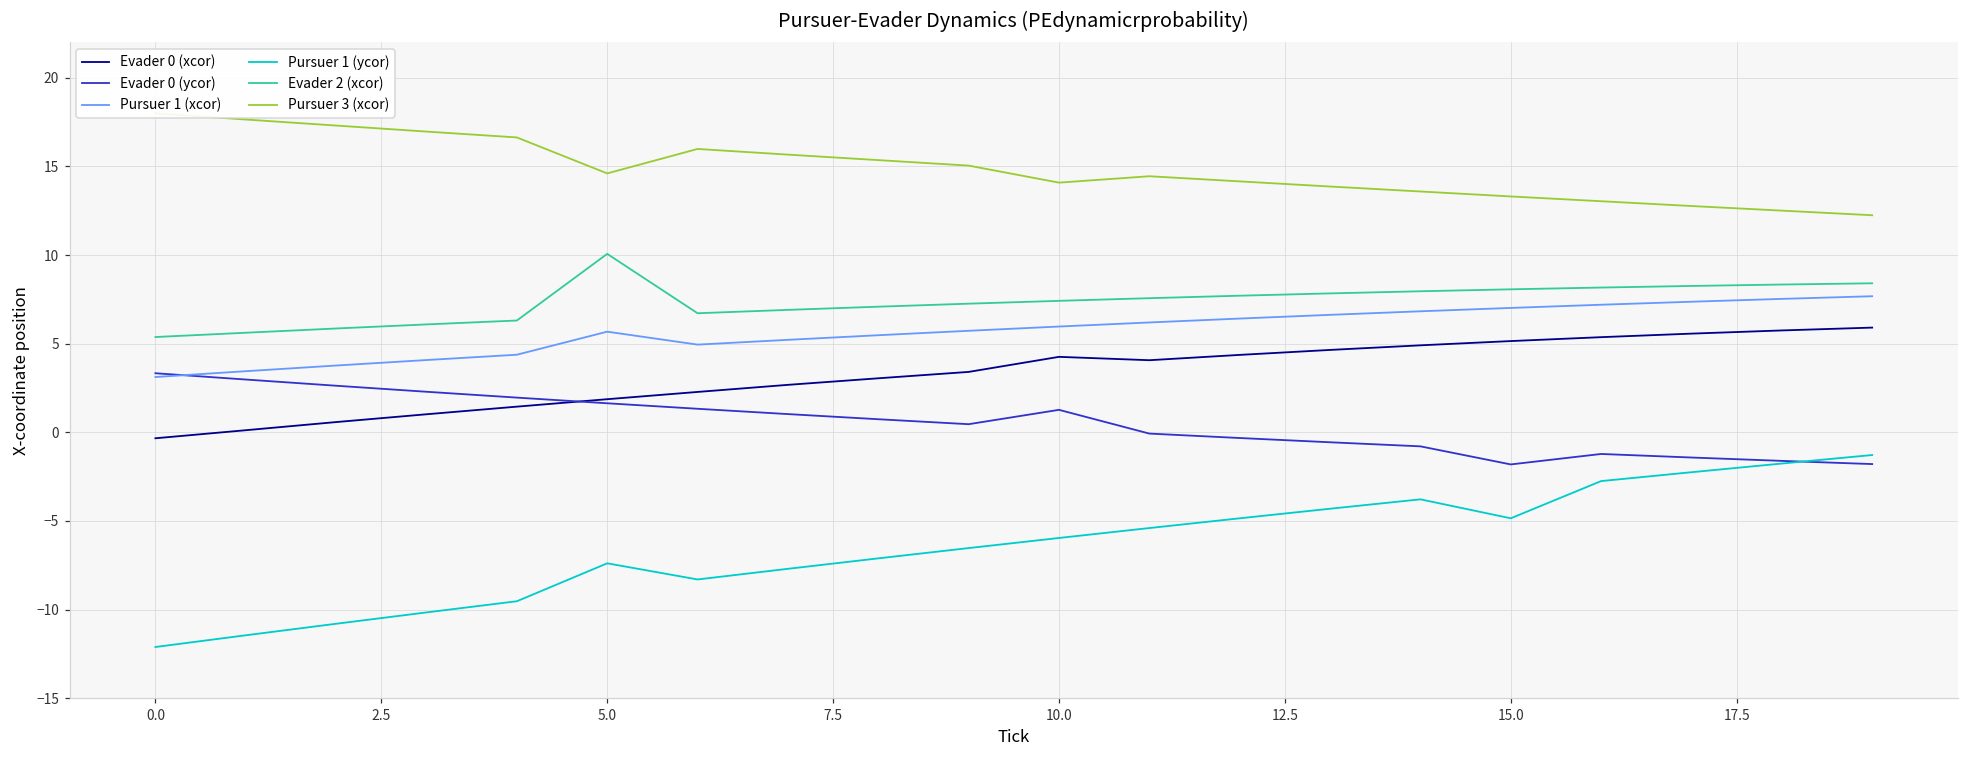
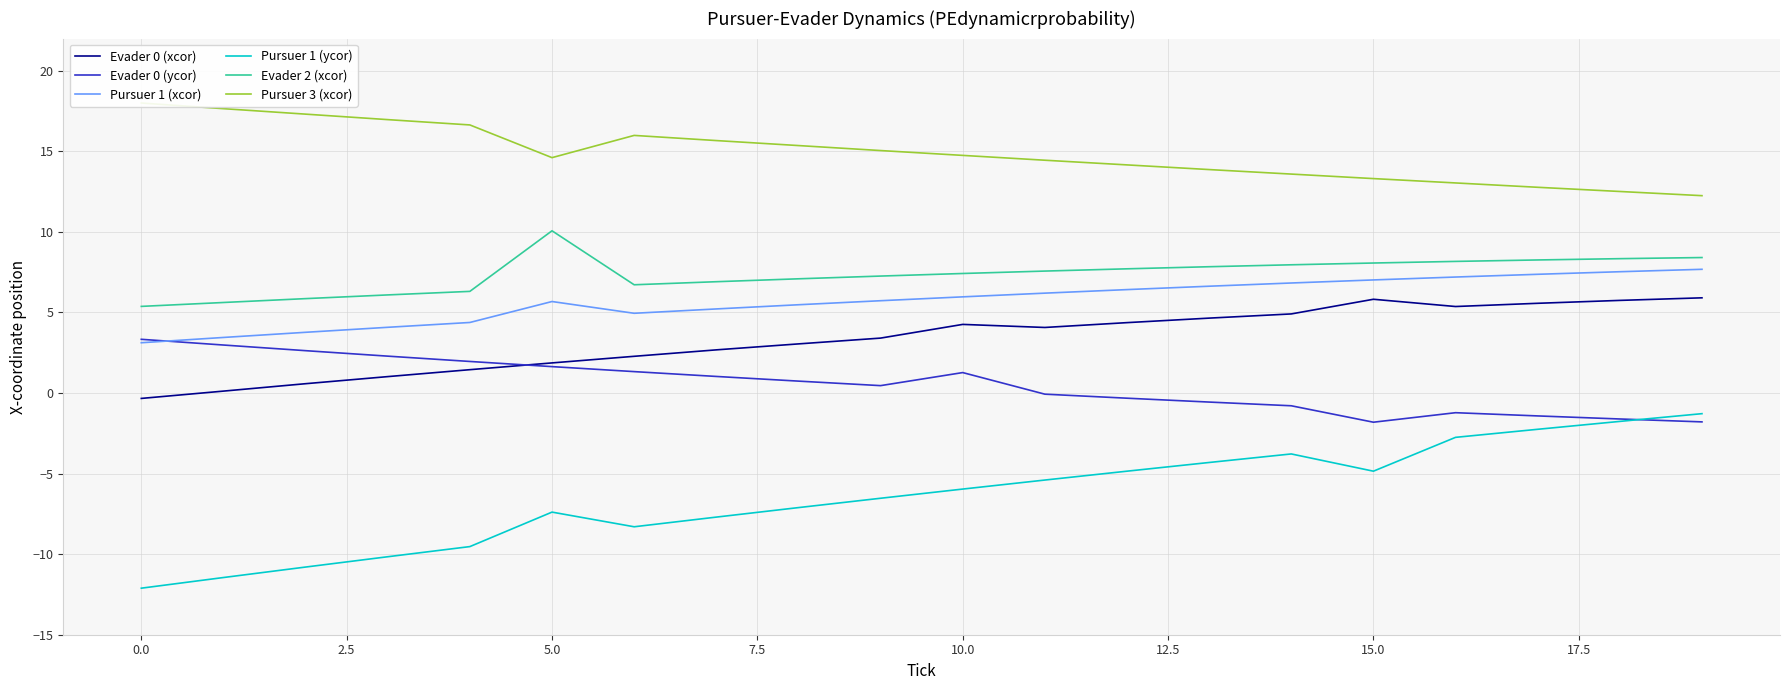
Pursuer 3 (xcor), 10.0: 14.1 -> 14.8
Evader 0 (xcor), 15.0: 5.2 -> 5.8
